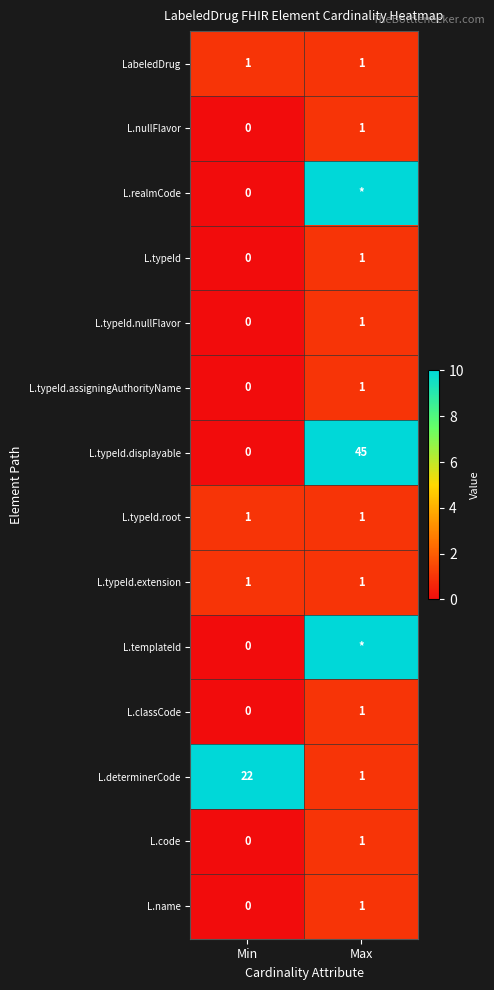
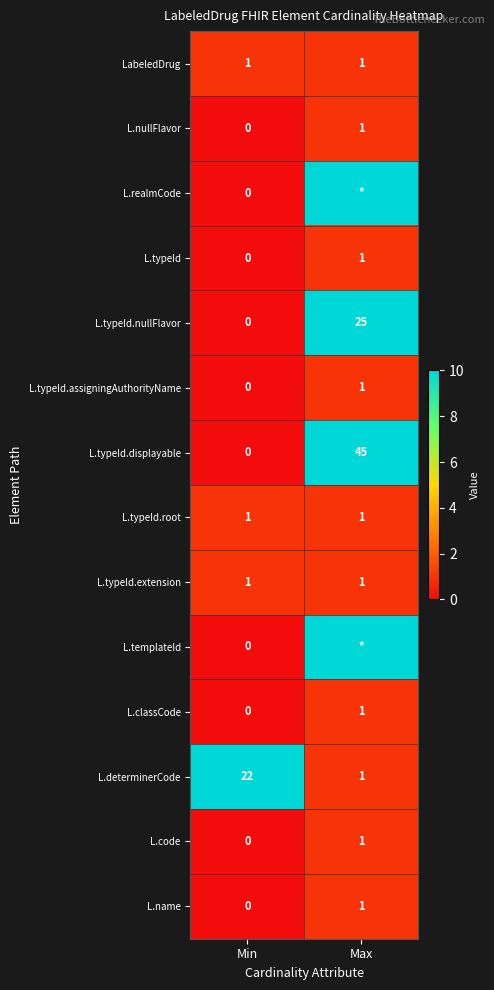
L.typeId.nullFlavor, Max: 1 -> 25
